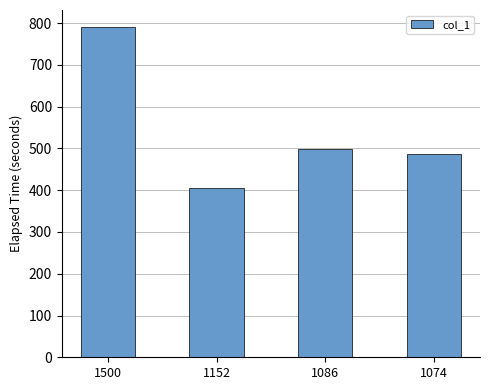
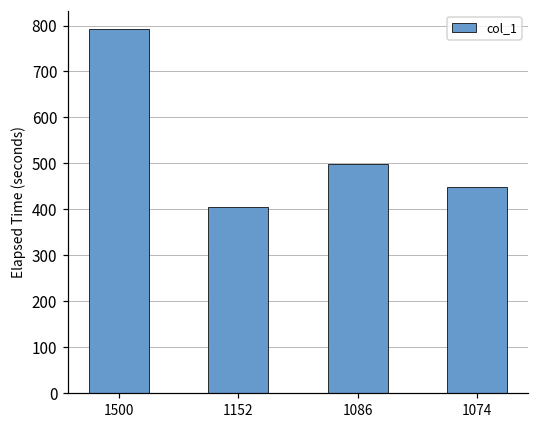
1074: 490 -> 450
